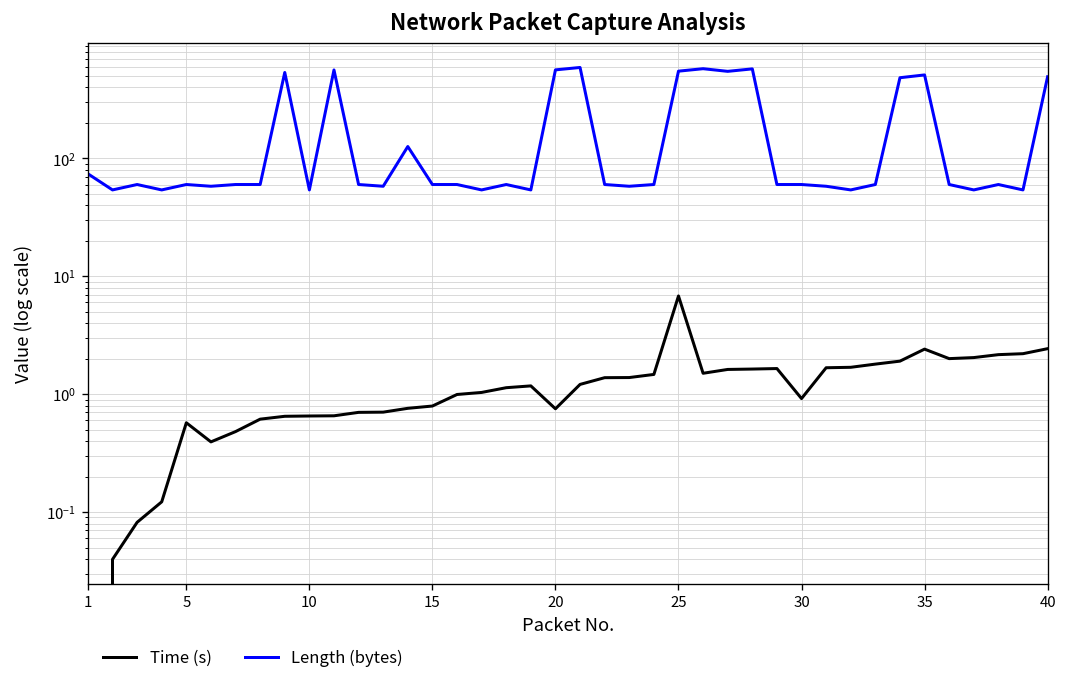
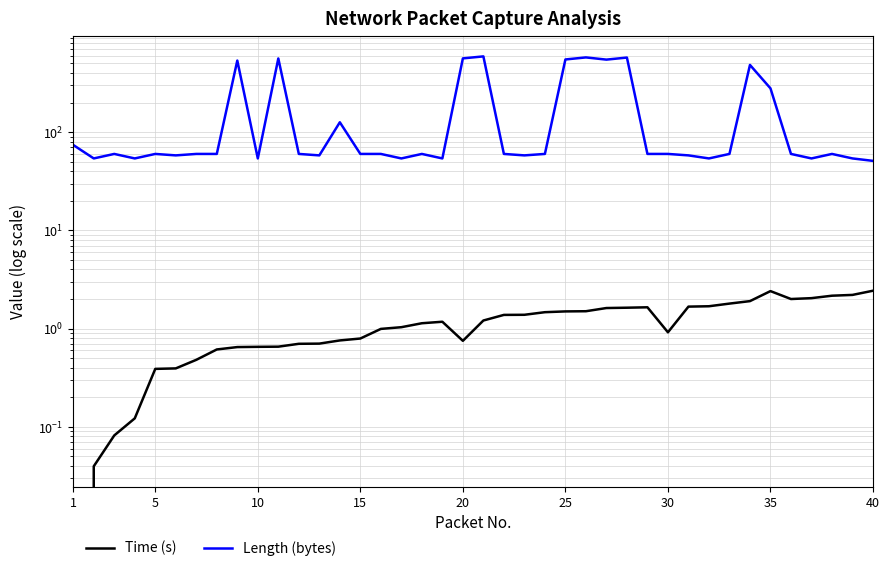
Time (s), 5: 0.6 -> 0.39
Time (s), 25: 7 -> 1.5
Length (bytes), 35: 500 -> 280
Length (bytes), 40: 500 -> 50
